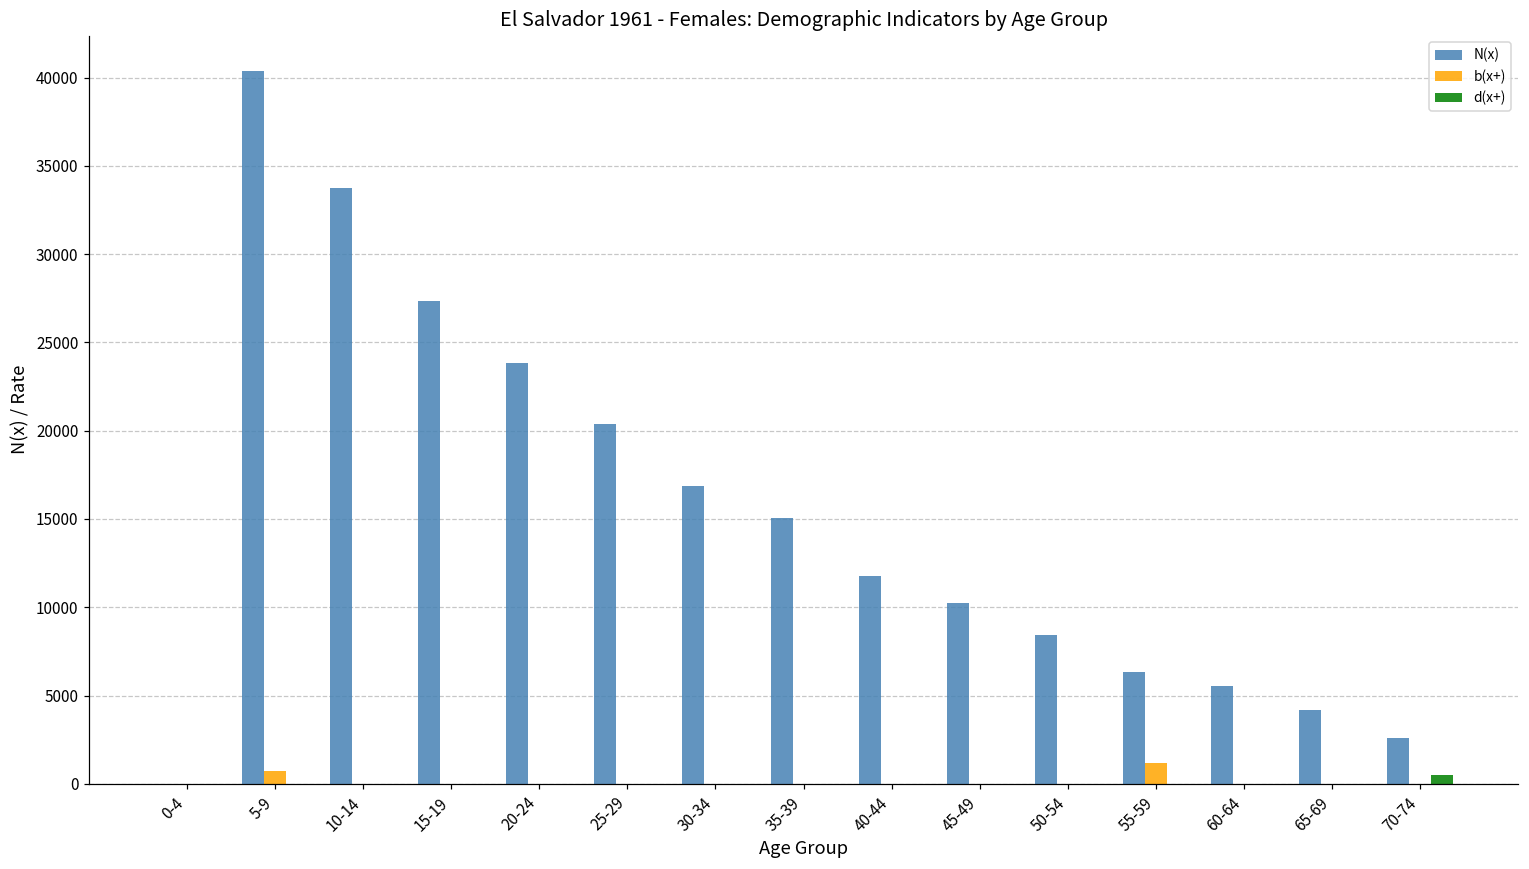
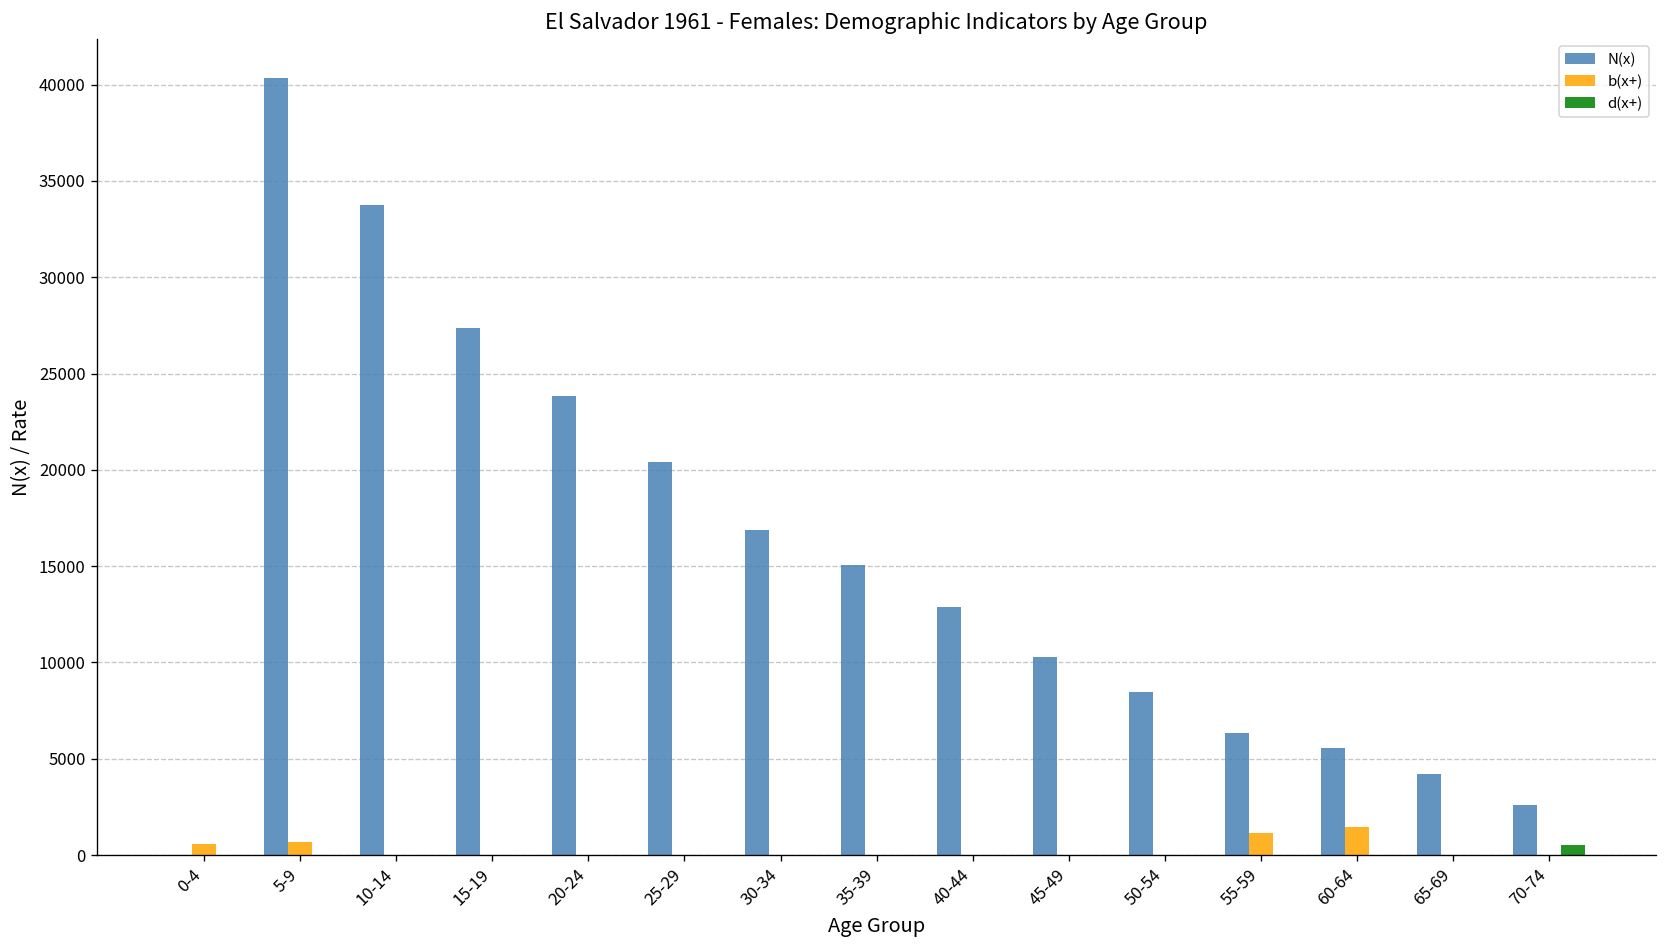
b(x+), 0-4: 0 -> 600
N(x), 40-44: 11800 -> 12900
b(x+), 60-64: 0 -> 1500
